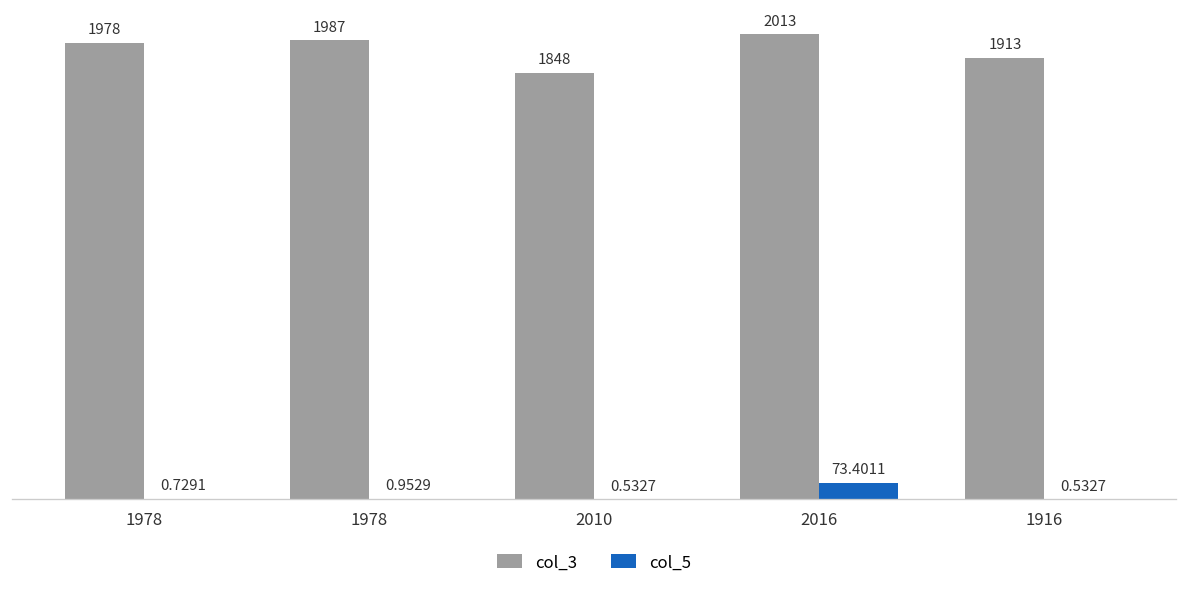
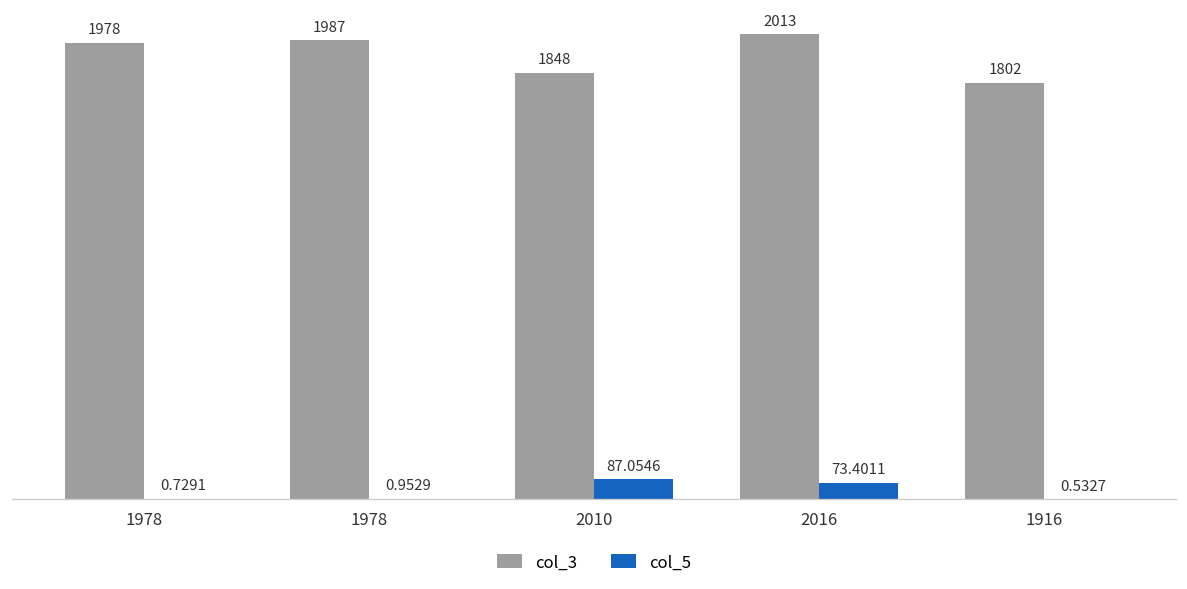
col_5, 2010: 0.5327 -> 87.0546
col_3, 1916: 1913 -> 1802
